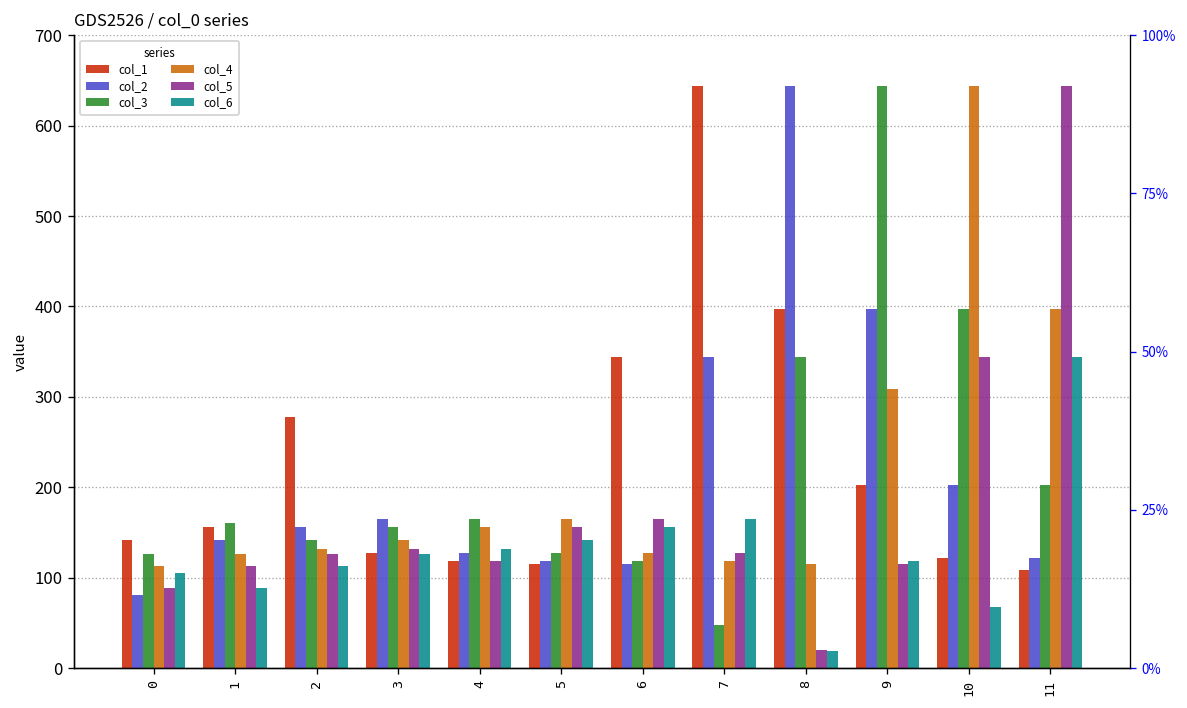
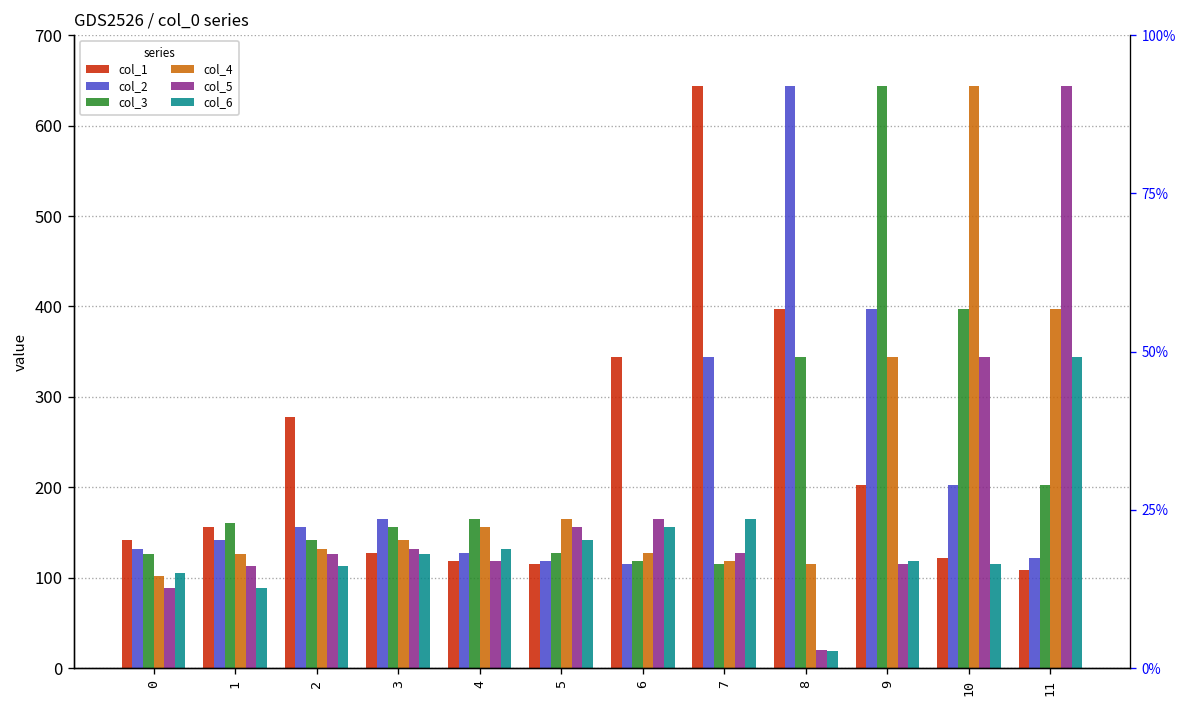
col_2, 0: 80 -> 130
col_4, 0: 110 -> 100
col_3, 7: 50 -> 110
col_4, 9: 310 -> 340
col_6, 10: 70 -> 110
